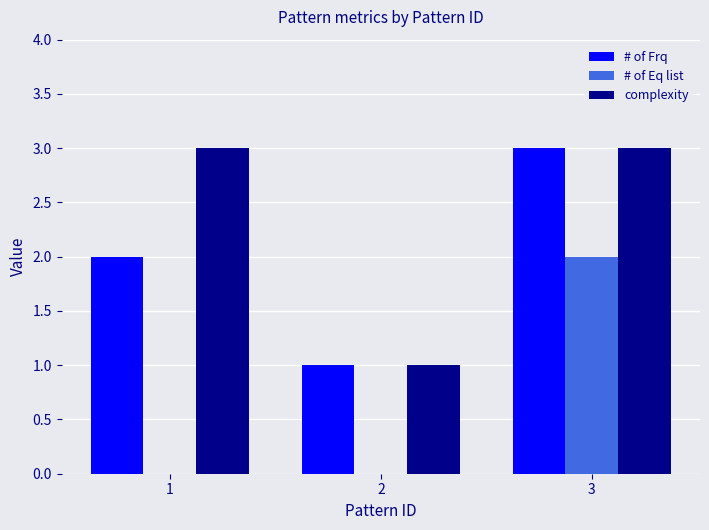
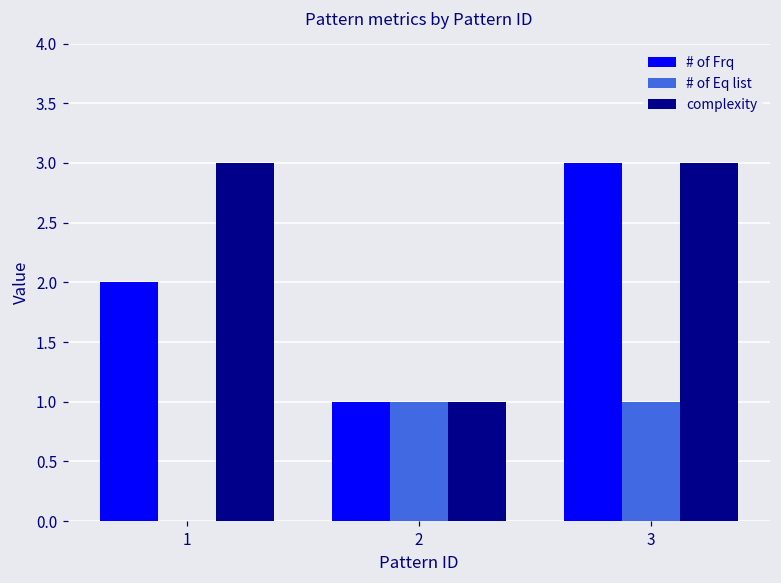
# of Eq list, 2: 0 -> 1
# of Eq list, 3: 2 -> 1
